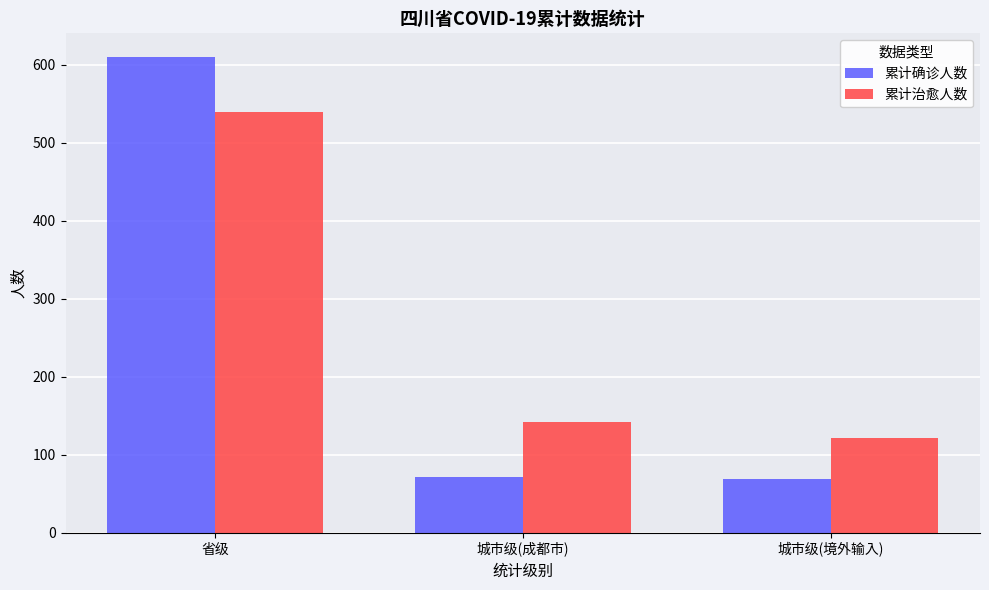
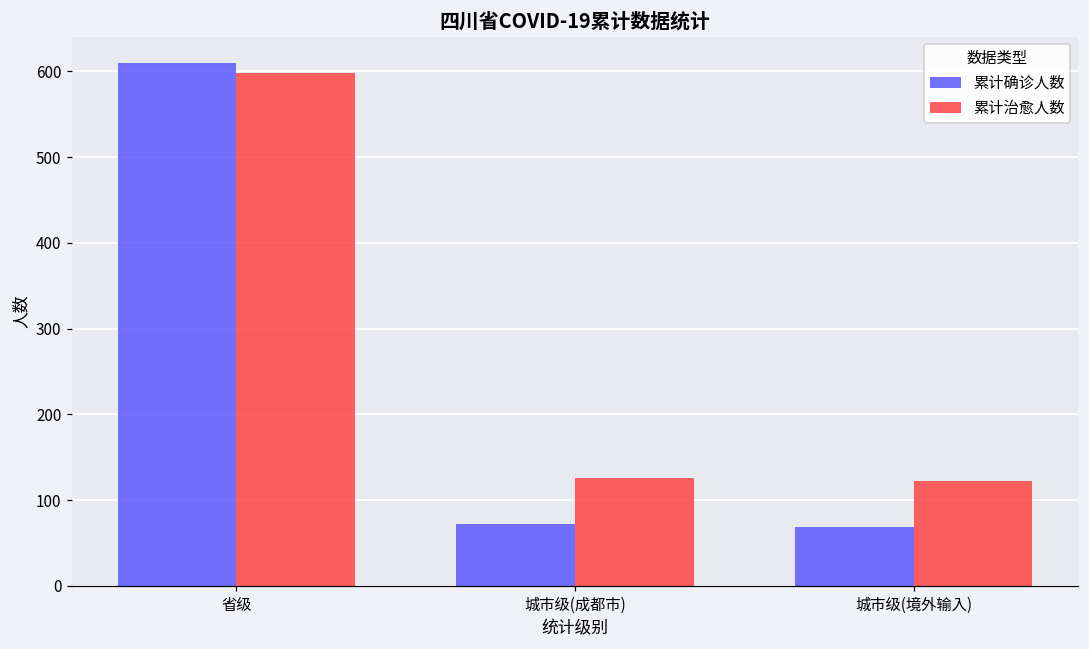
累计治愈人数, 省级: 540 -> 600
累计治愈人数, 城市级(成都市): 140 -> 130
